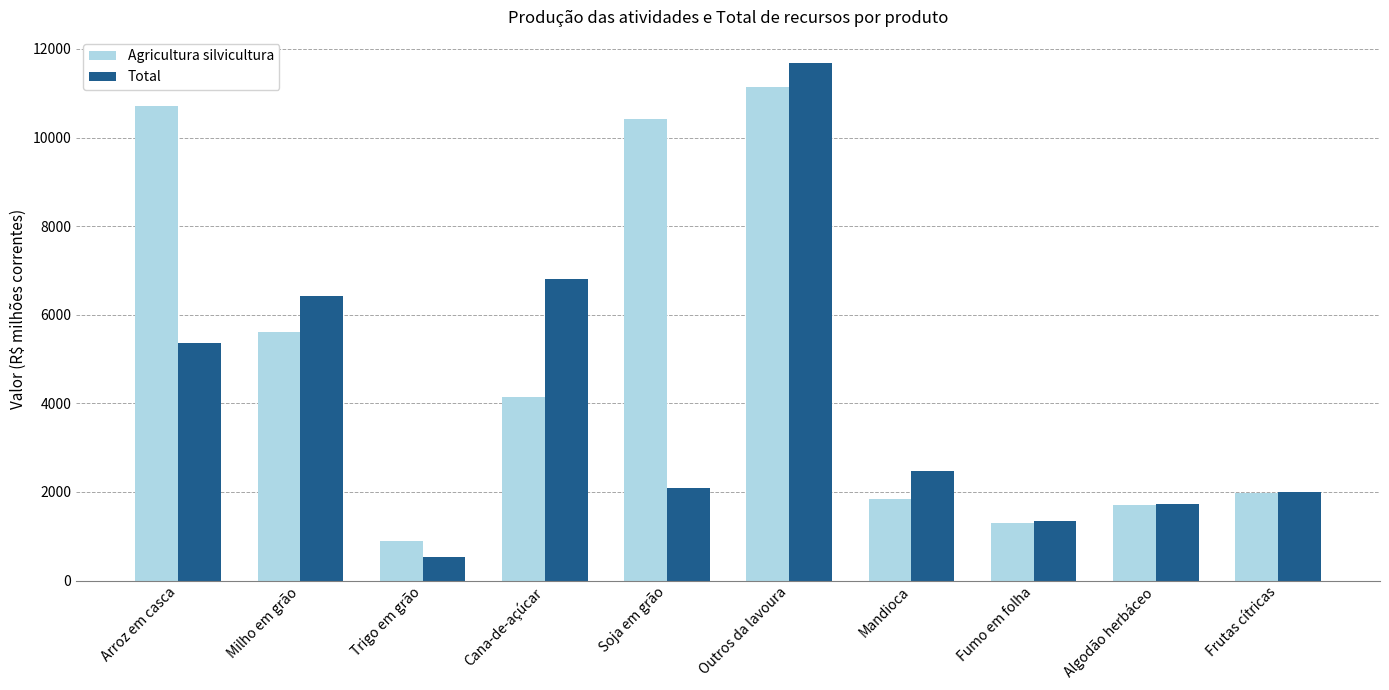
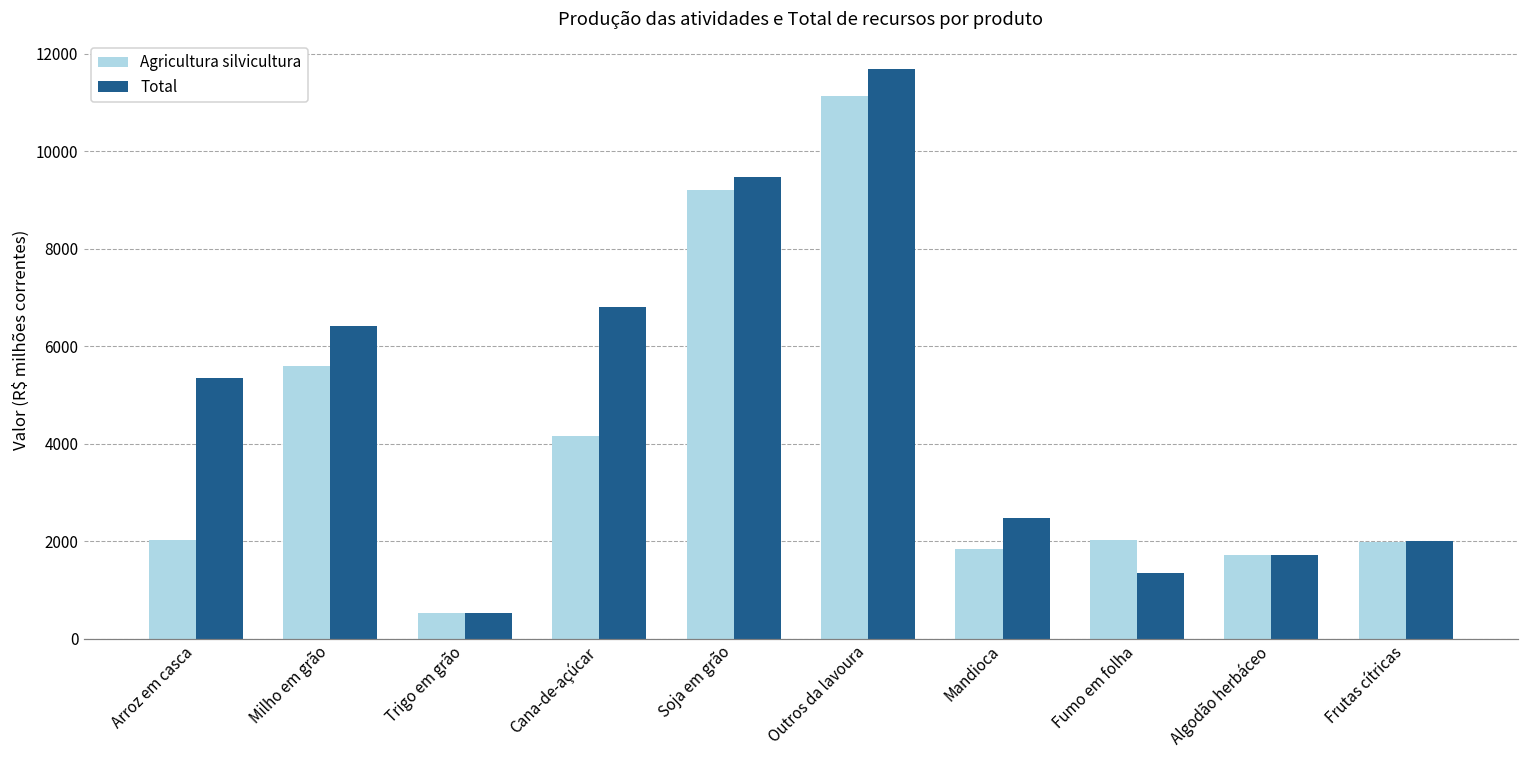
Agricultura silvicultura, Arroz em casca: 10700 -> 2000
Agricultura silvicultura, Trigo em grão: 900 -> 500
Agricultura silvicultura, Soja em grão: 10400 -> 9200
Total, Soja em grão: 2100 -> 9500
Agricultura silvicultura, Fumo em folha: 1300 -> 2000
